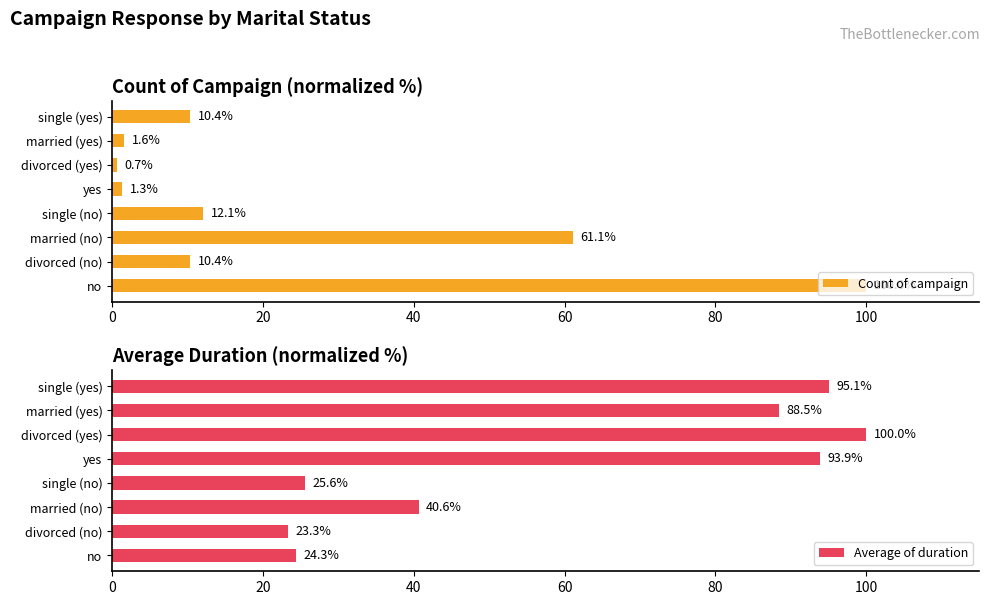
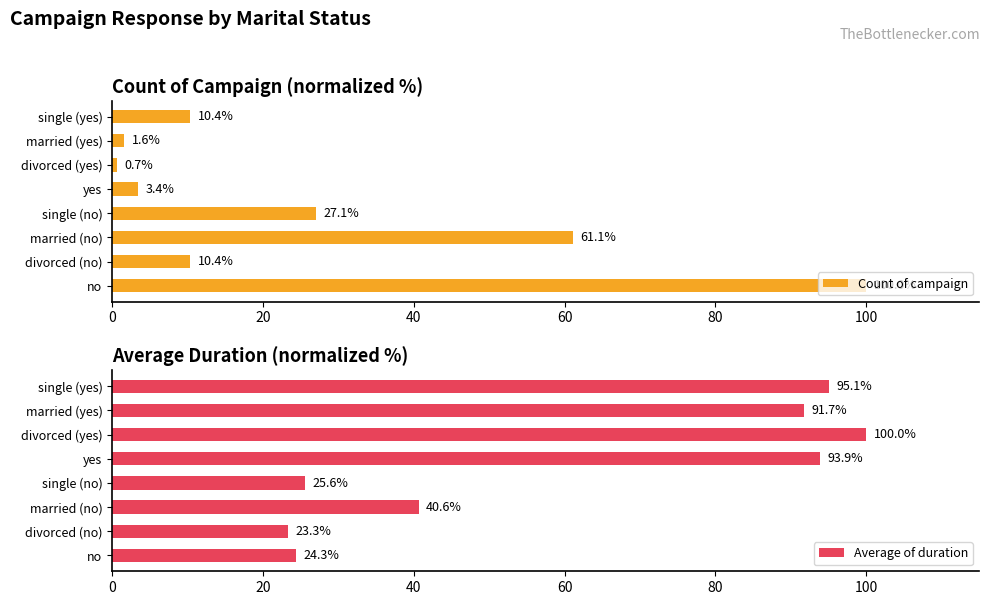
Count of Campaign (normalized %), yes: 1.3% -> 3.4%
Count of Campaign (normalized %), single (no): 12.1% -> 27.1%
Average Duration (normalized %), married (yes): 88.5% -> 91.7%
